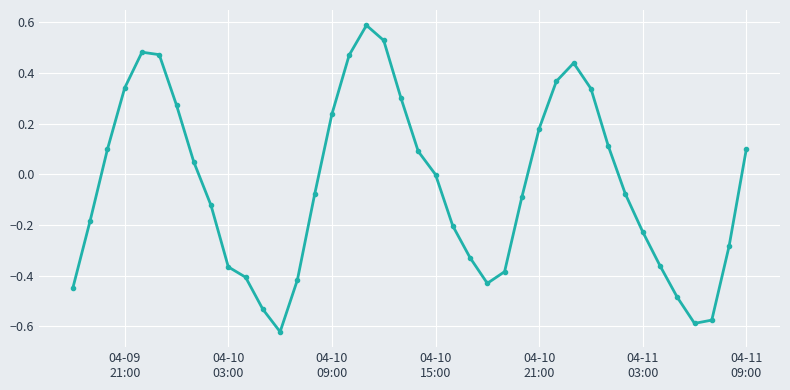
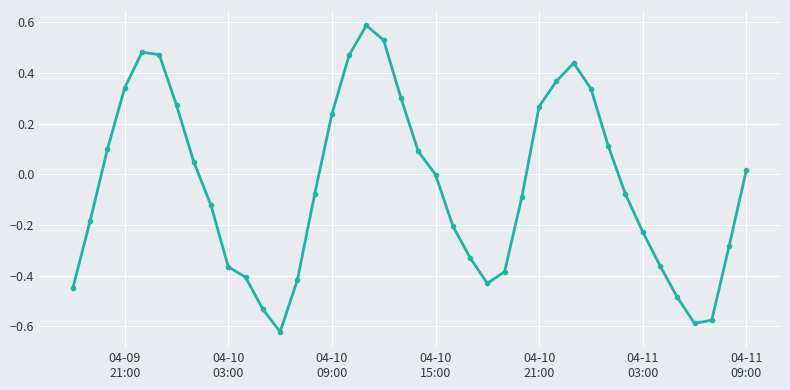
04-10 21:00: 0.18 -> 0.27
04-11 09:00: 0.10 -> 0.02
